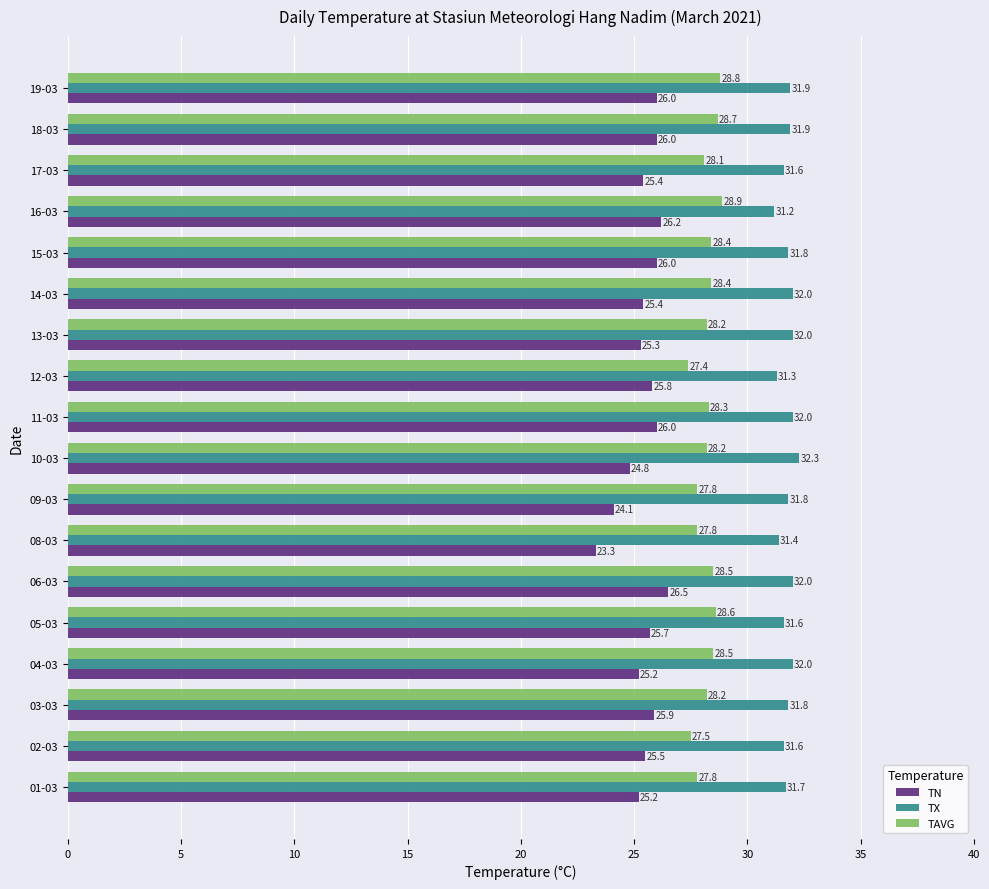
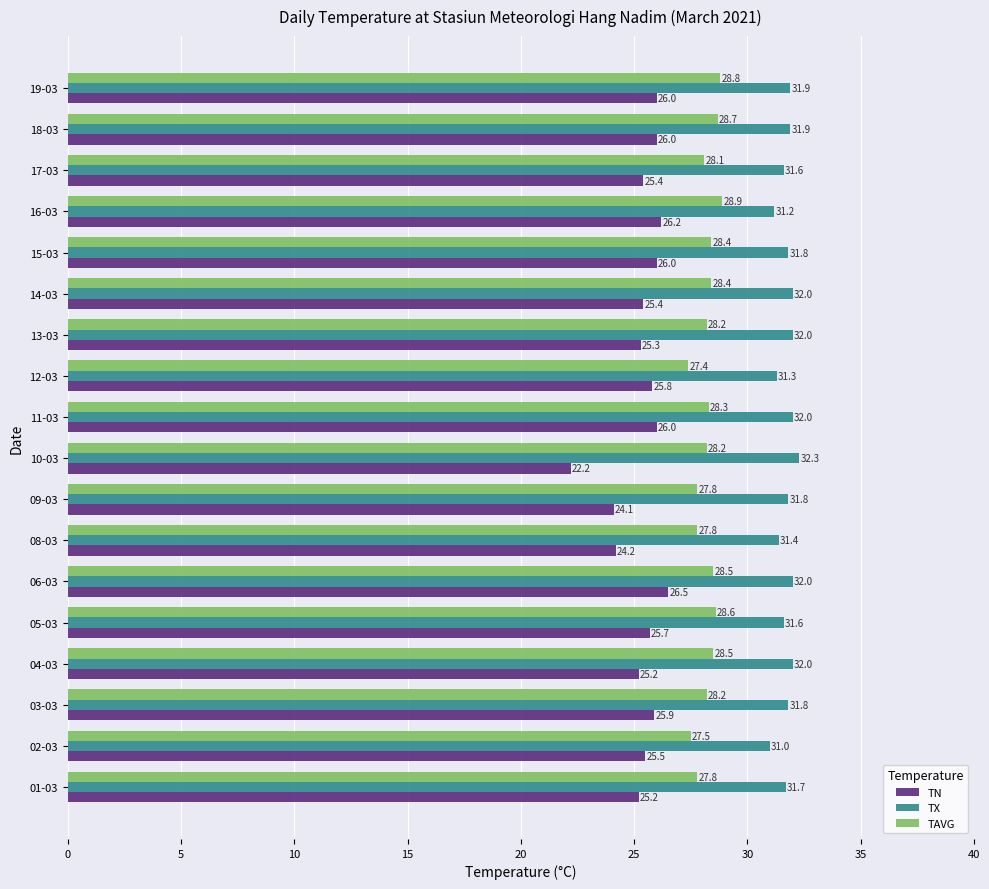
TN, 10-03: 24.8 -> 22.2
TN, 08-03: 23.3 -> 24.2
TX, 02-03: 31.6 -> 31.0
